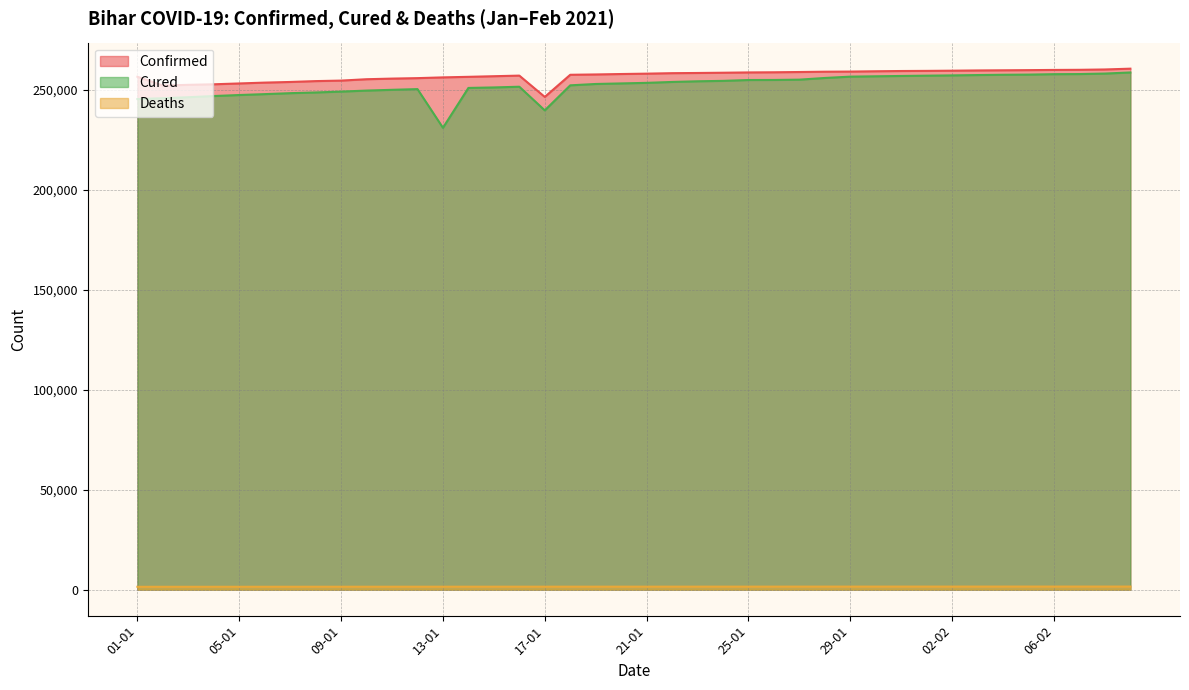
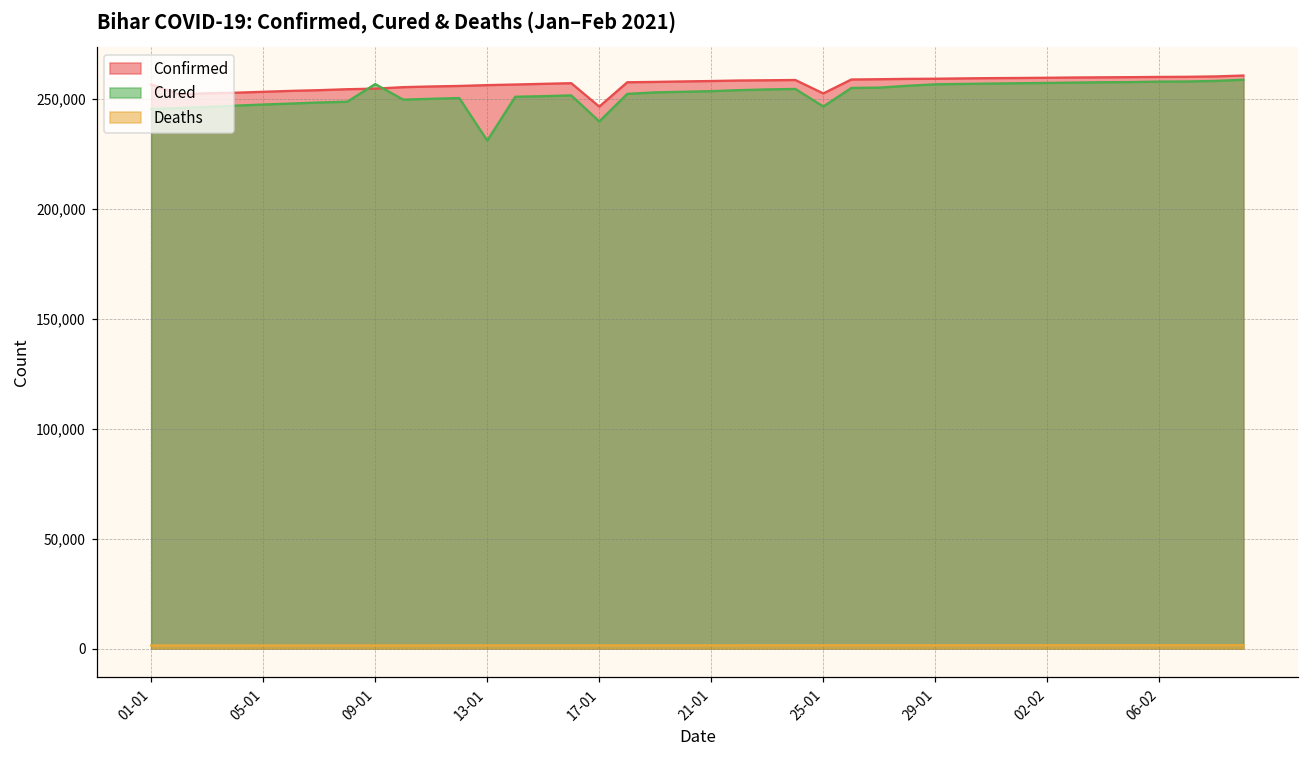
Cured, 09-01: 249,000 -> 257,000
Confirmed, 25-01: 259,000 -> 253,000
Cured, 25-01: 255,000 -> 247,000
